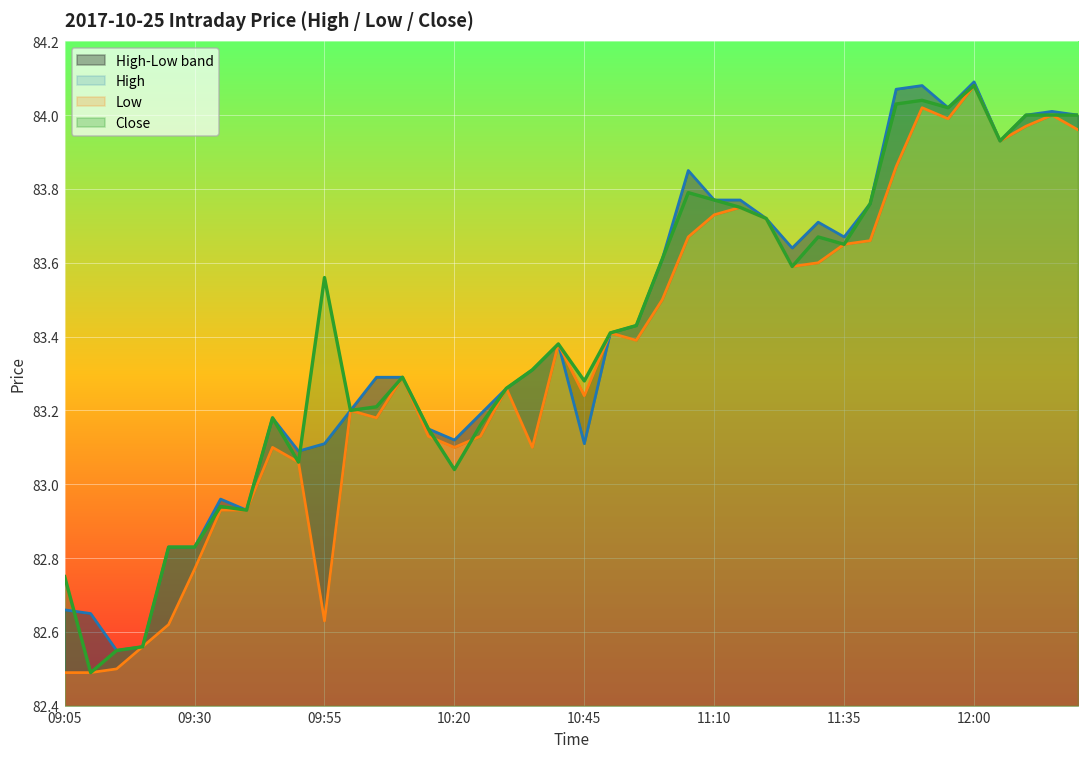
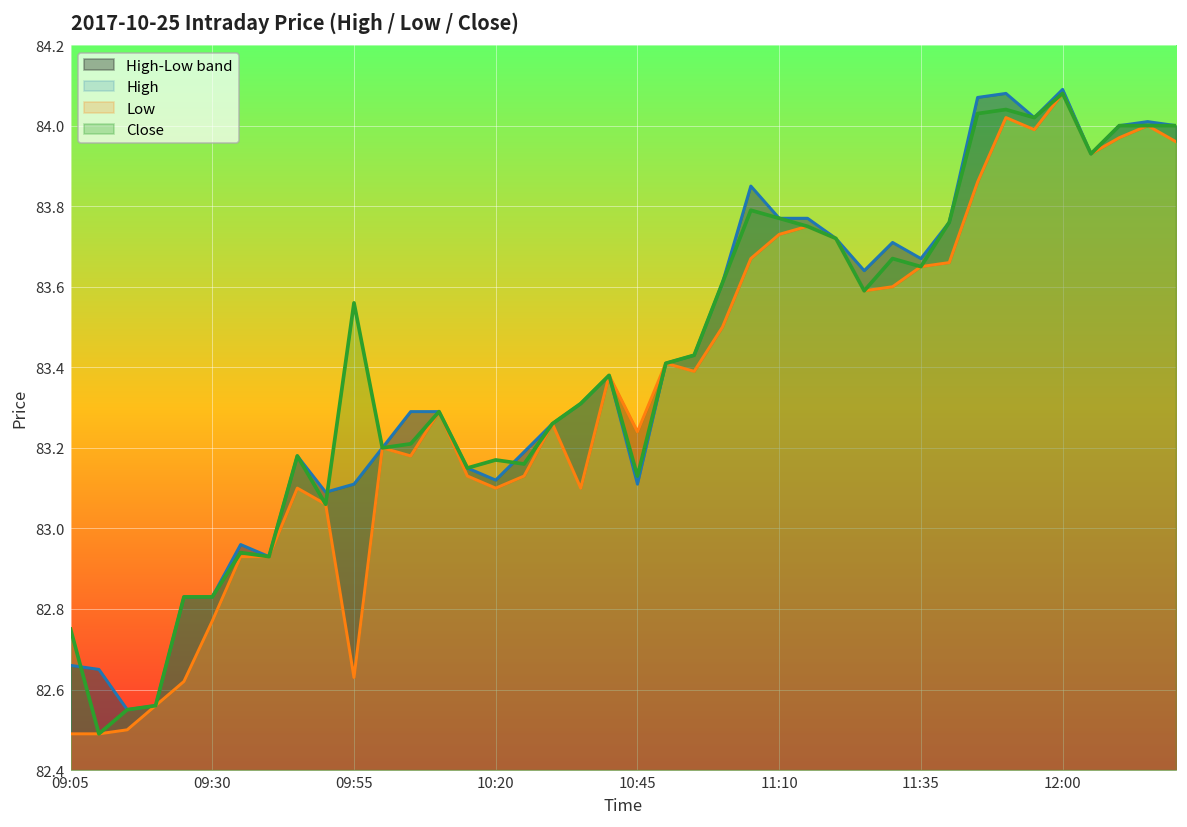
Close, 10:20: 83.04 -> 83.17
Close, 10:45: 83.28 -> 83.13
